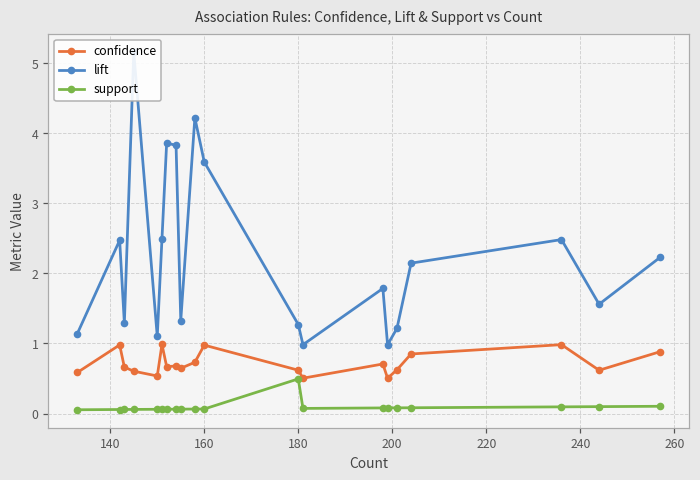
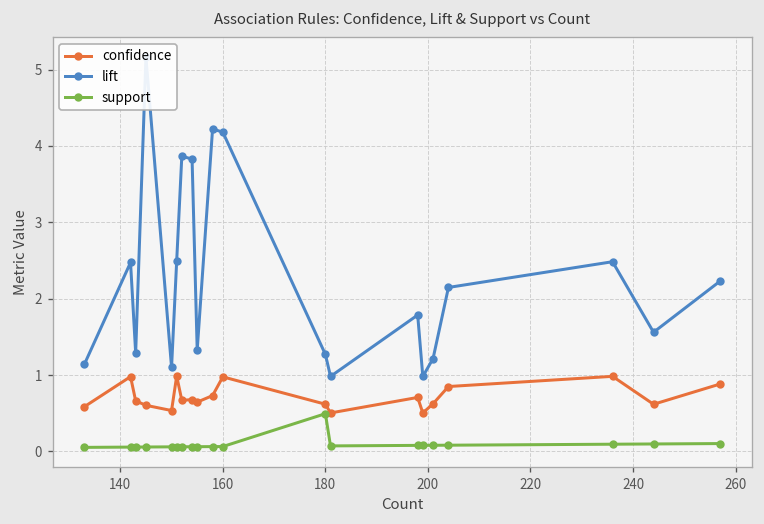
lift, 160: 3.6 -> 4.2
